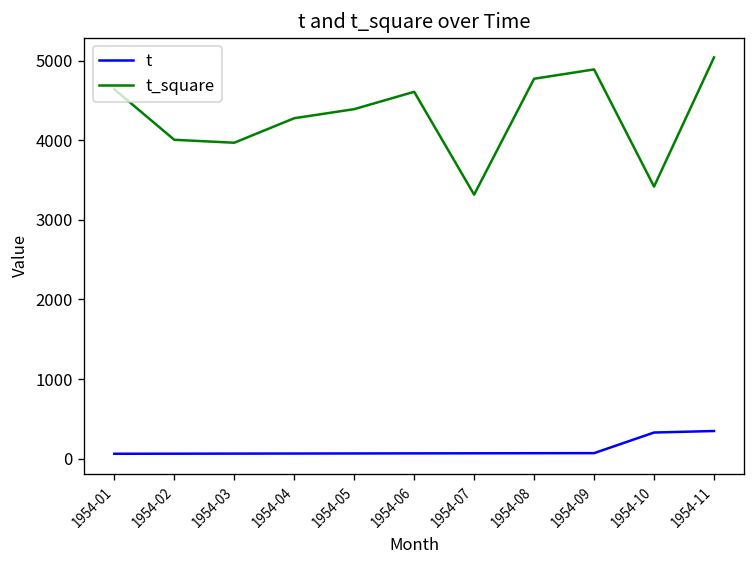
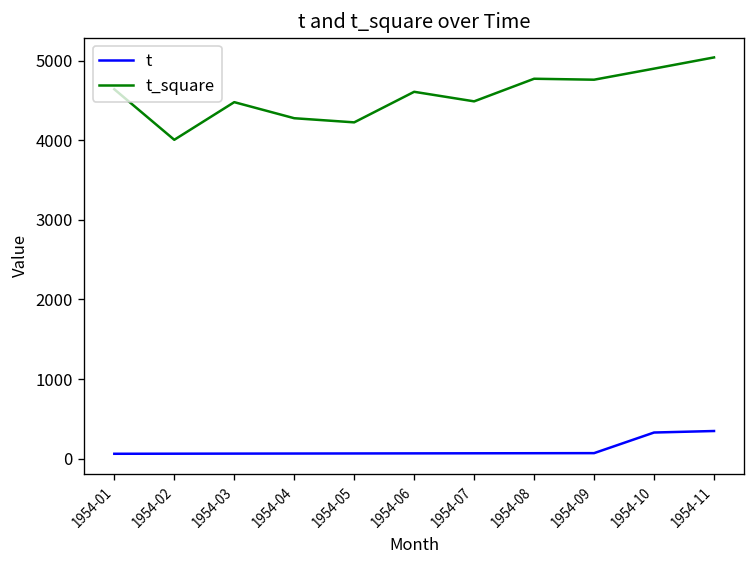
t_square, 1954-03: 4000 -> 4500
t_square, 1954-05: 4400 -> 4200
t_square, 1954-07: 3300 -> 4500
t_square, 1954-09: 4900 -> 4800
t_square, 1954-10: 3400 -> 4900
